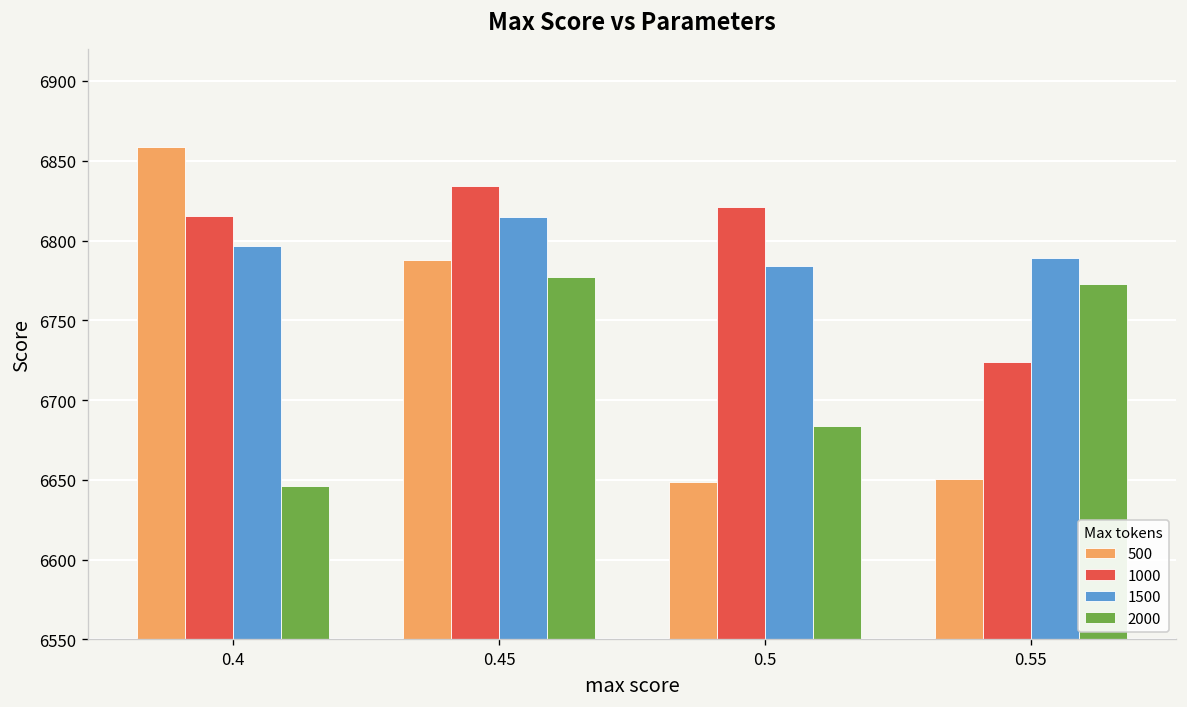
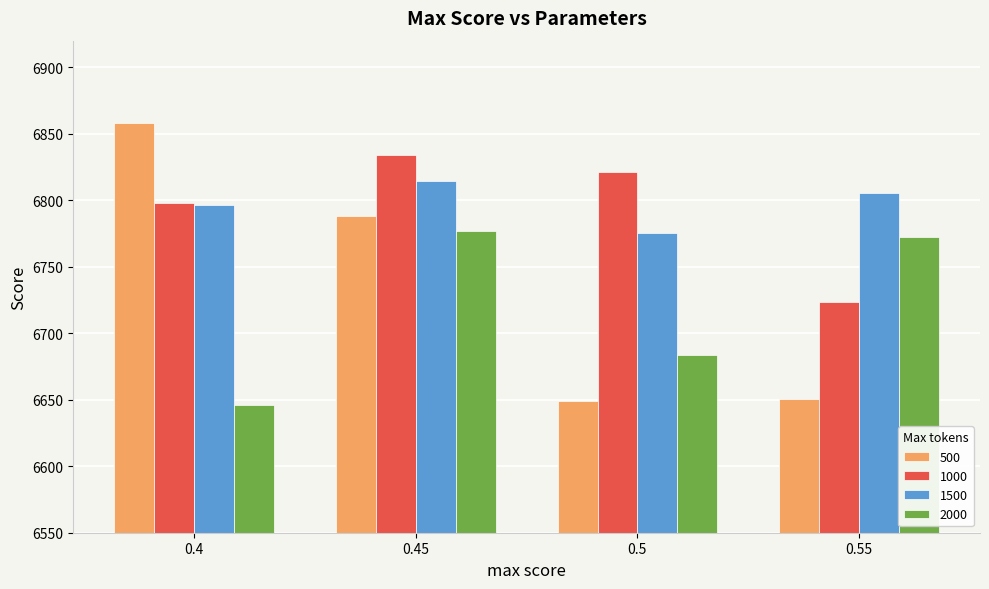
1000, 0.4: 6816 -> 6798
1500, 0.5: 6784 -> 6775
1500, 0.55: 6789 -> 6806
